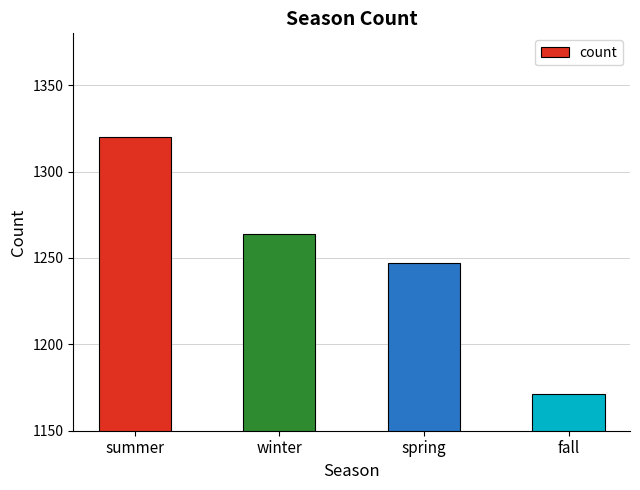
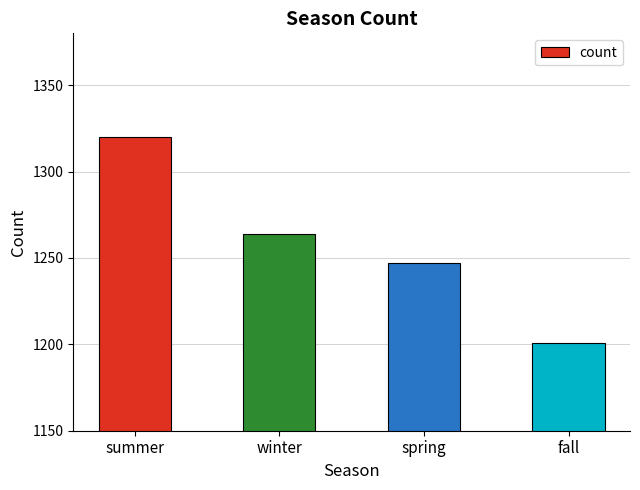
fall: 1171 -> 1201
